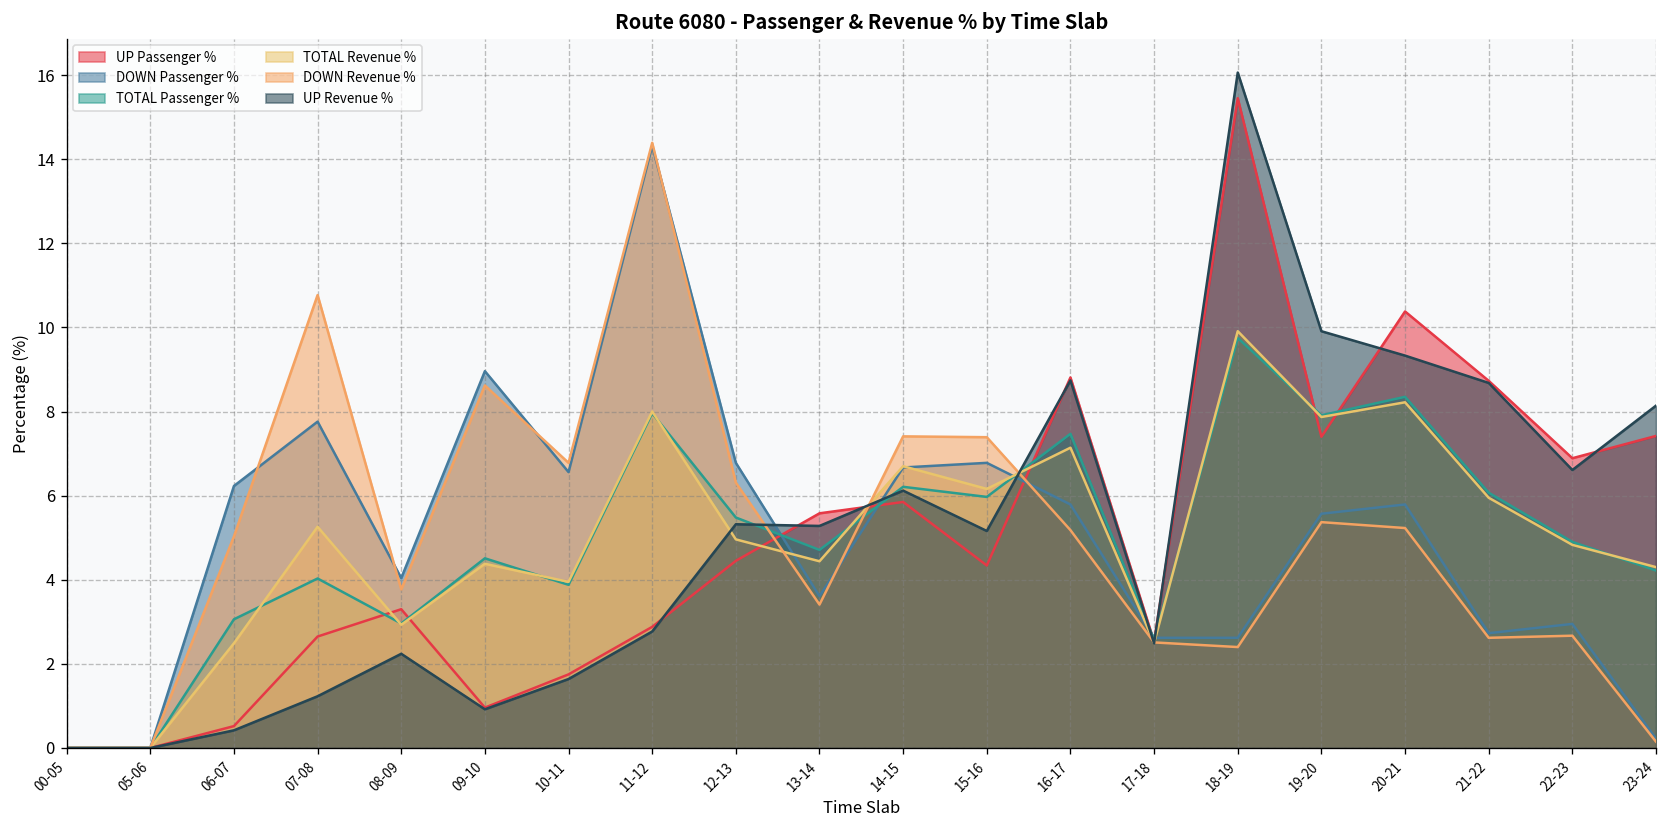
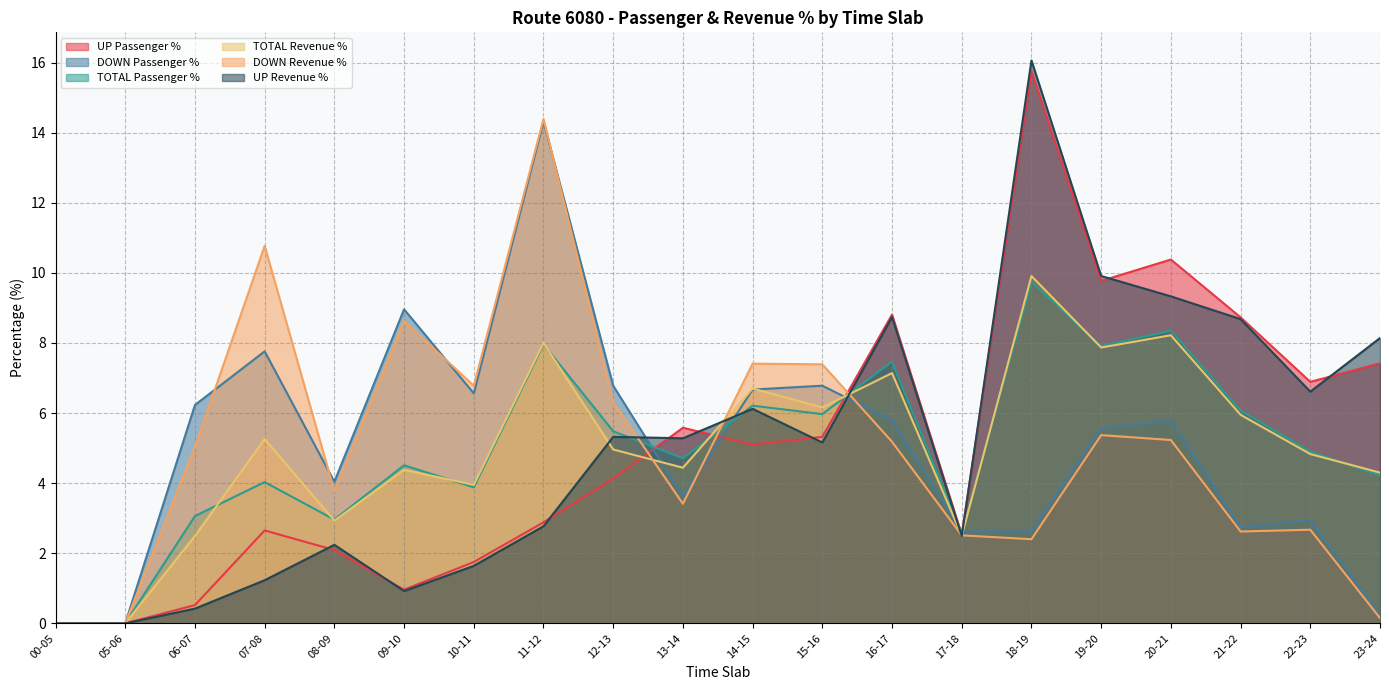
UP Passenger %, 08-09: 3.3 -> 2.1
UP Passenger %, 12-13: 4.5 -> 4.1
UP Passenger %, 14-15: 5.9 -> 5.1
UP Passenger %, 15-16: 4.3 -> 5.3
UP Passenger %, 18-19: 15.5 -> 15.8
UP Passenger %, 19-20: 7.4 -> 9.8
